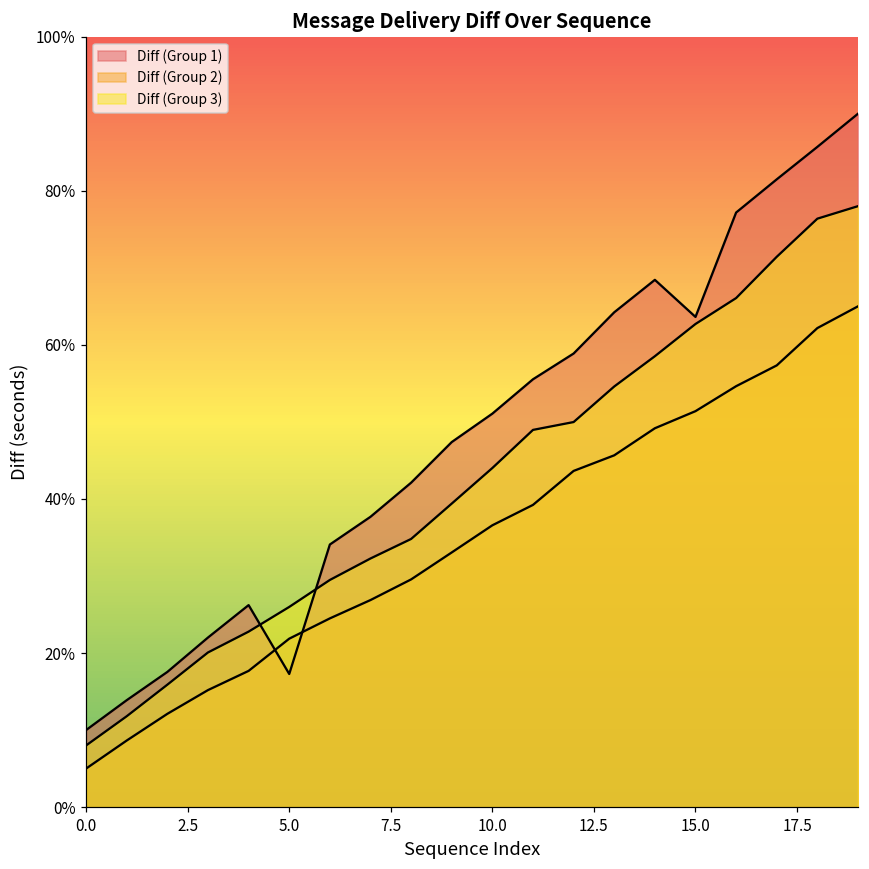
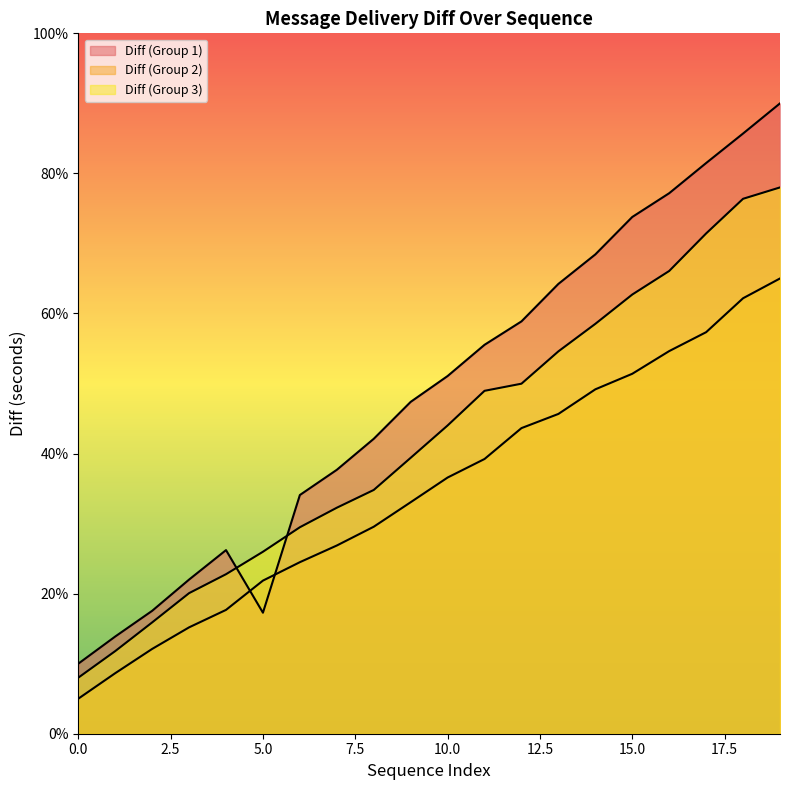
Diff (Group 1), 15.0: 64% -> 74%
